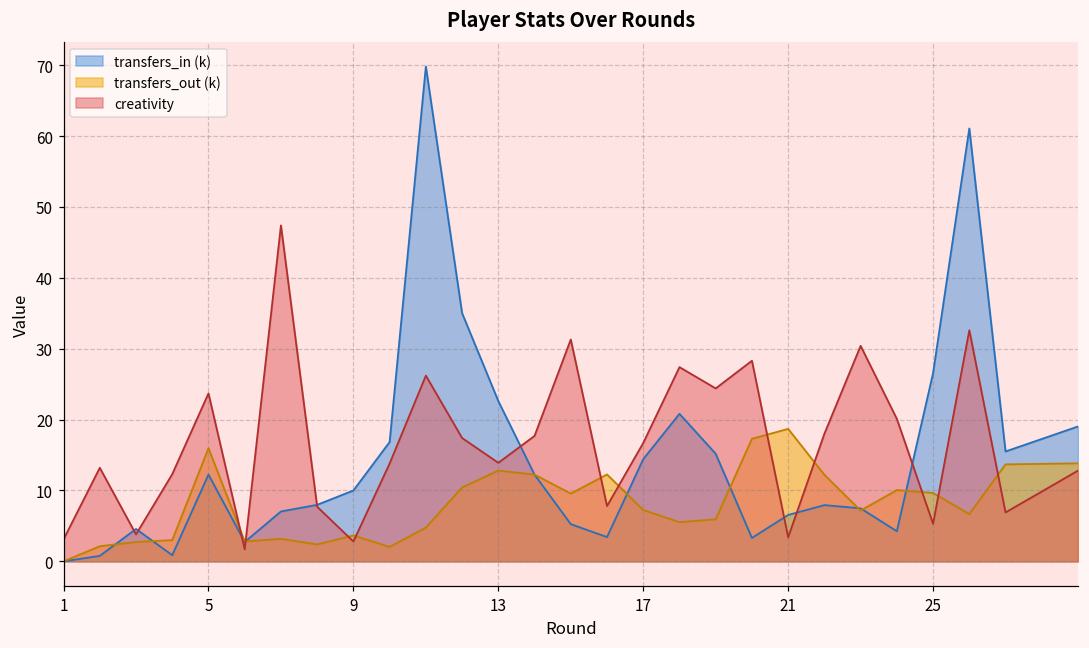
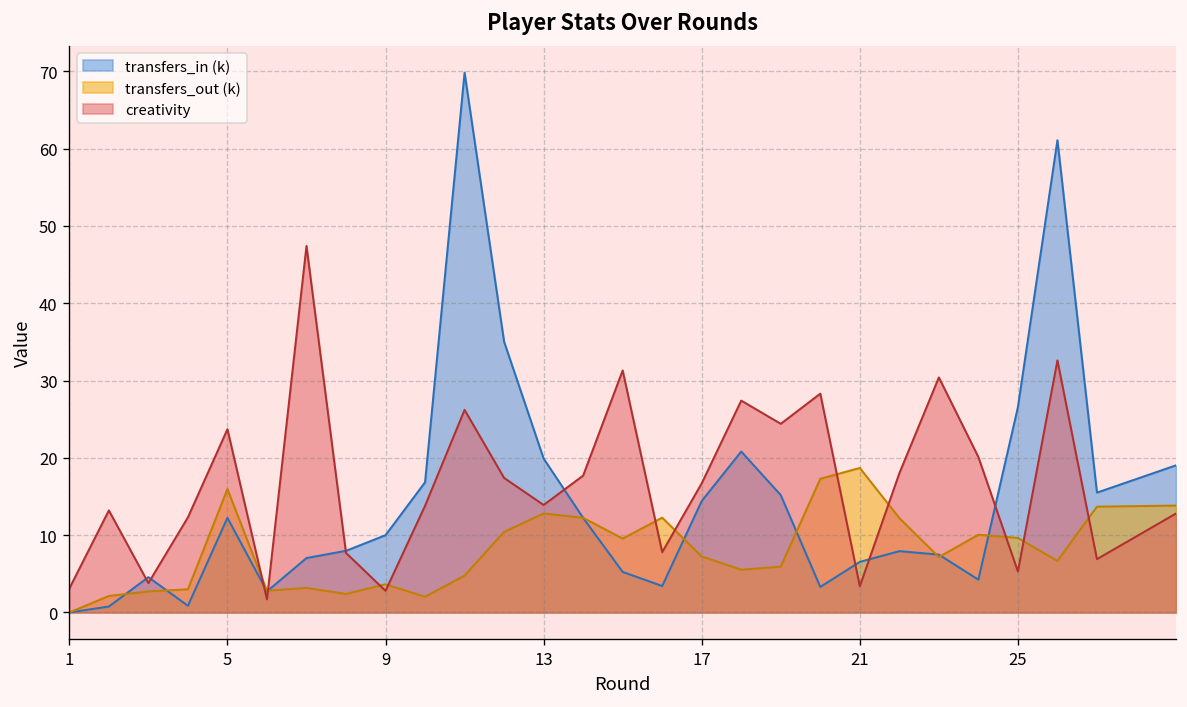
transfers_in (k), 13: 23 -> 20
